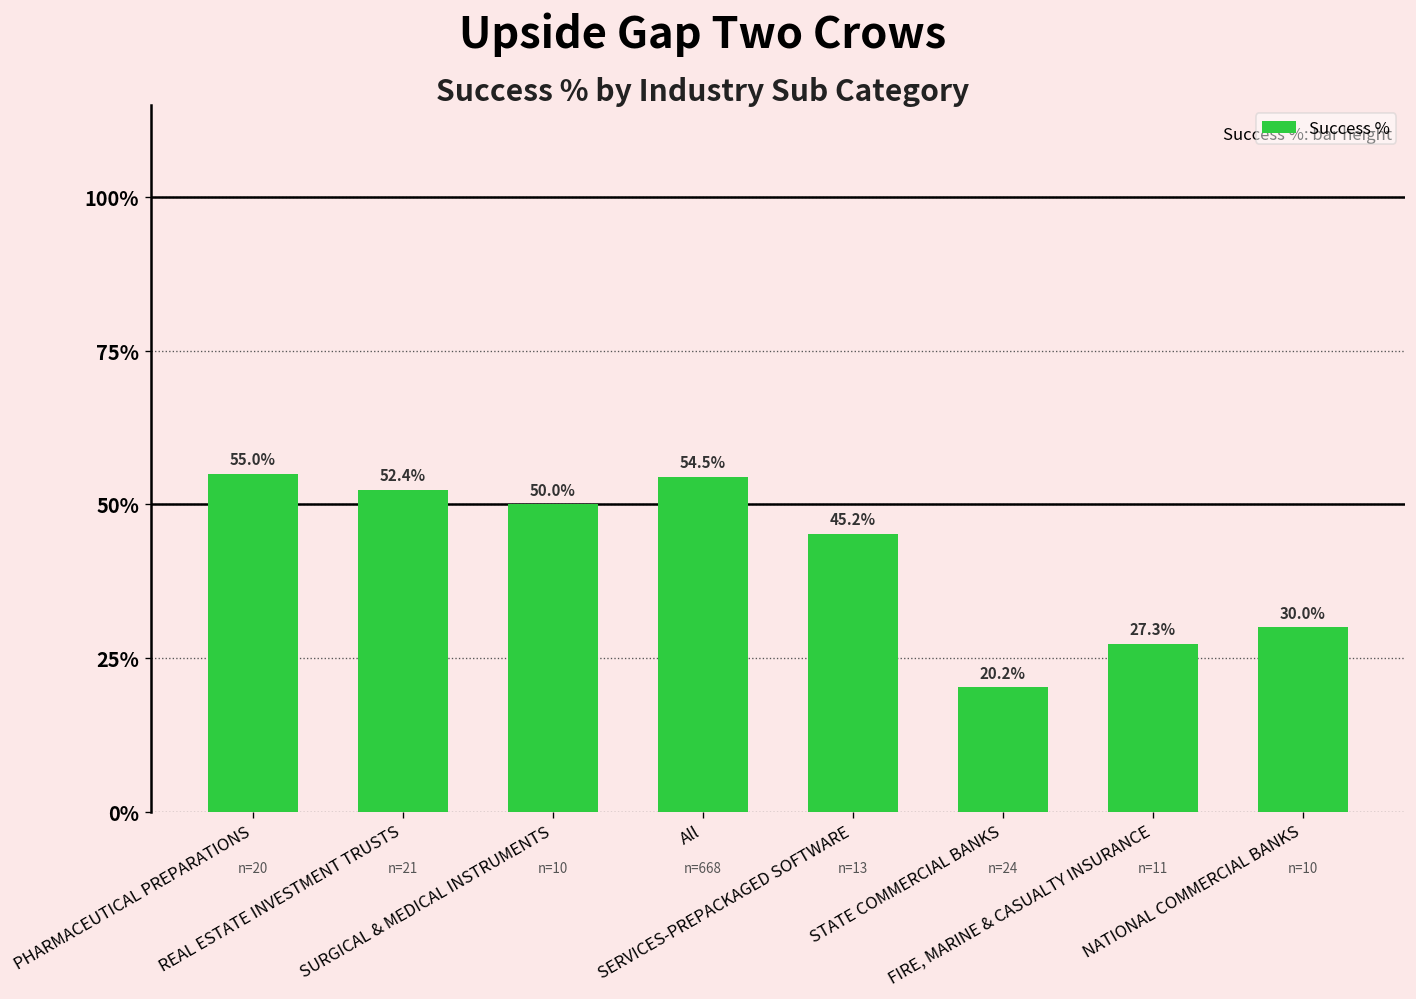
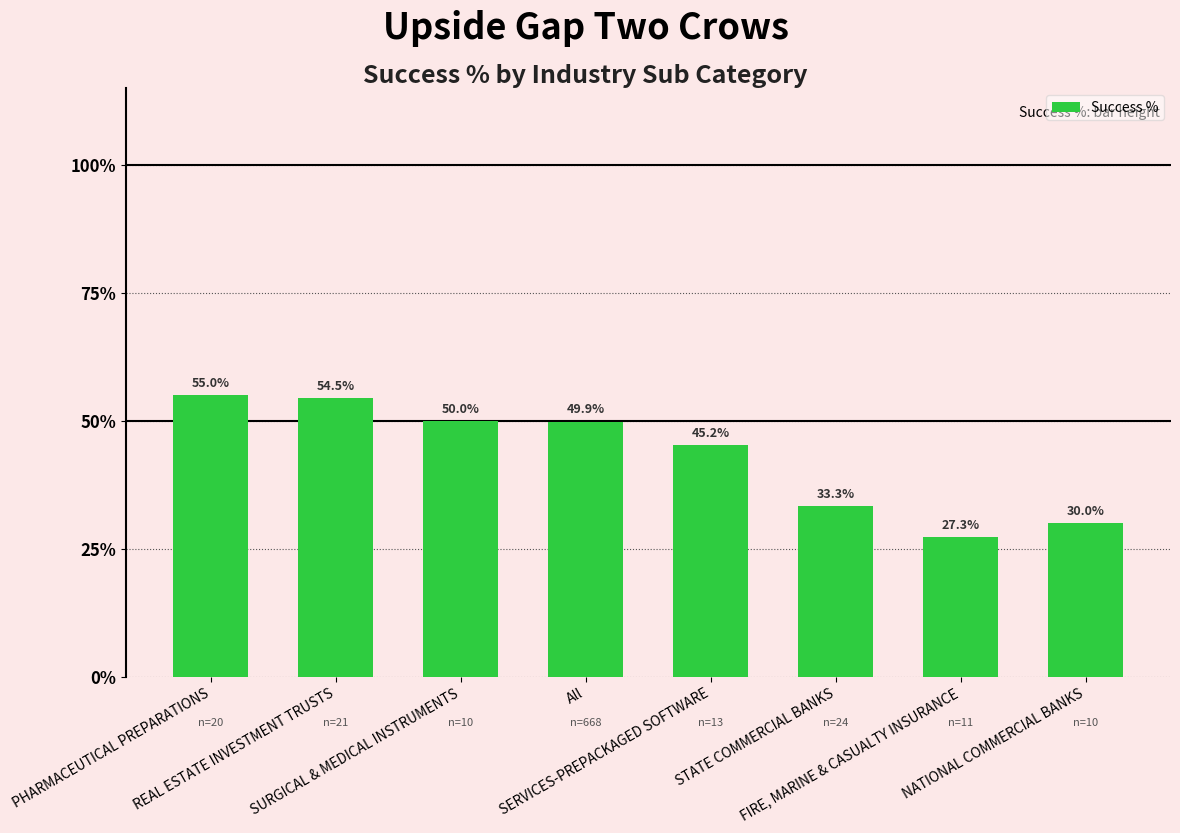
REAL ESTATE INVESTMENT TRUSTS: 52.4% -> 54.5%
All: 54.5% -> 49.9%
STATE COMMERCIAL BANKS: 20.2% -> 33.3%
